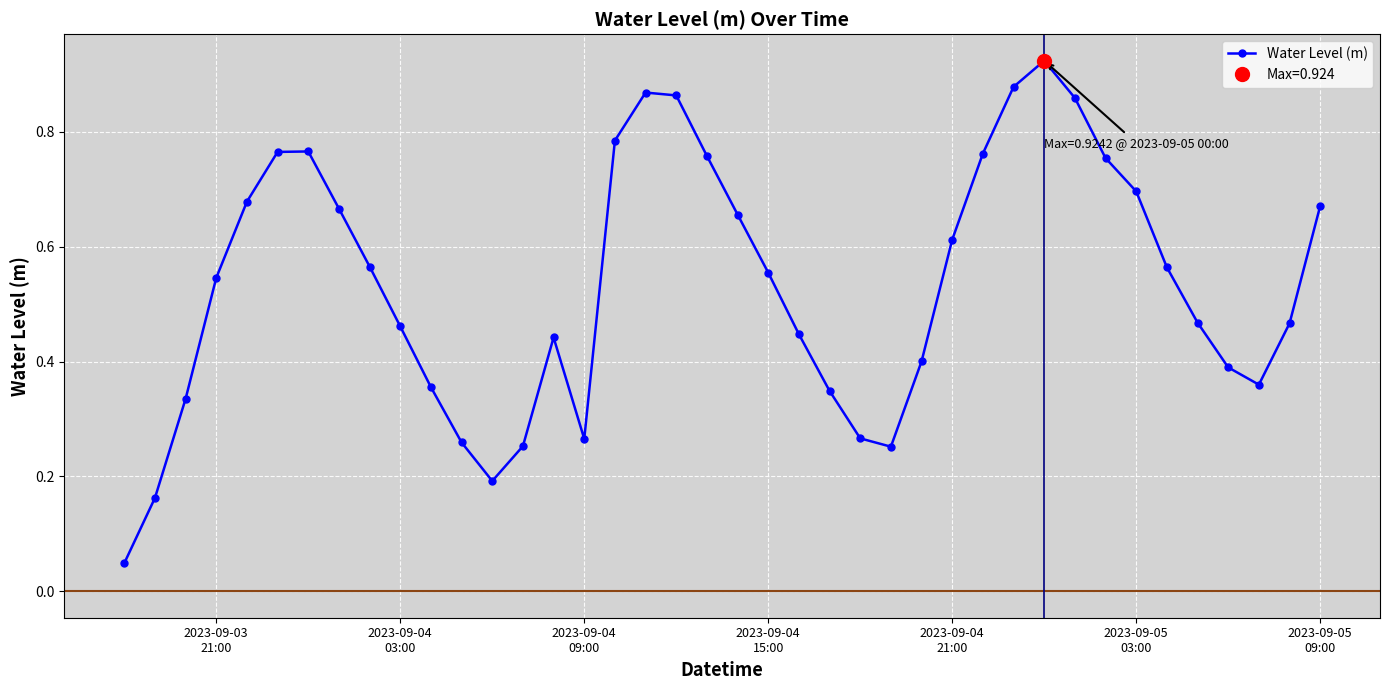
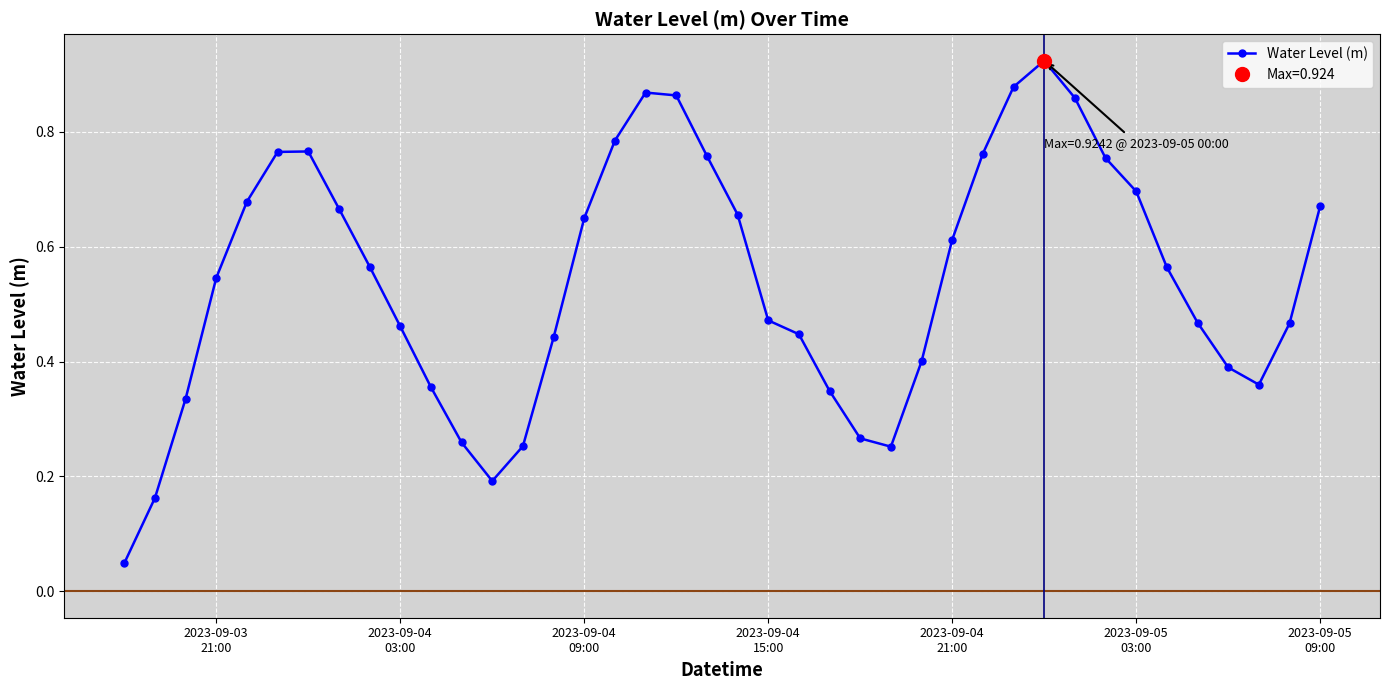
Water Level (m), 2023-09-04 09:00: 0.27 -> 0.65
Water Level (m), 2023-09-04 15:00: 0.55 -> 0.47
